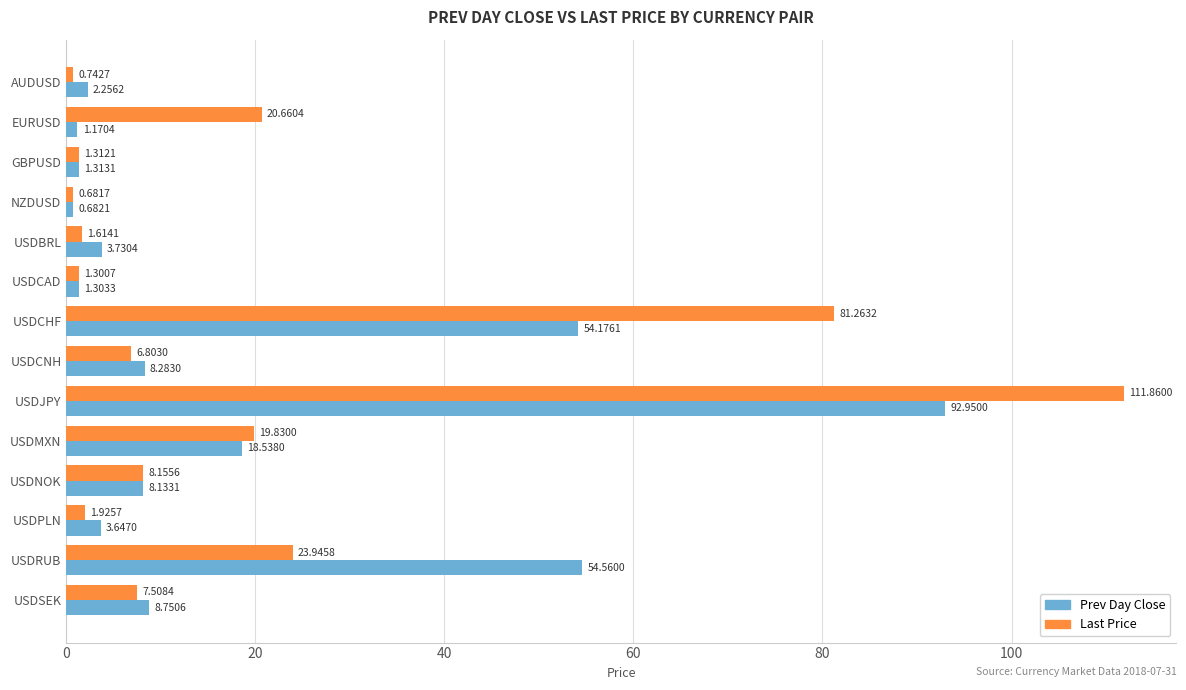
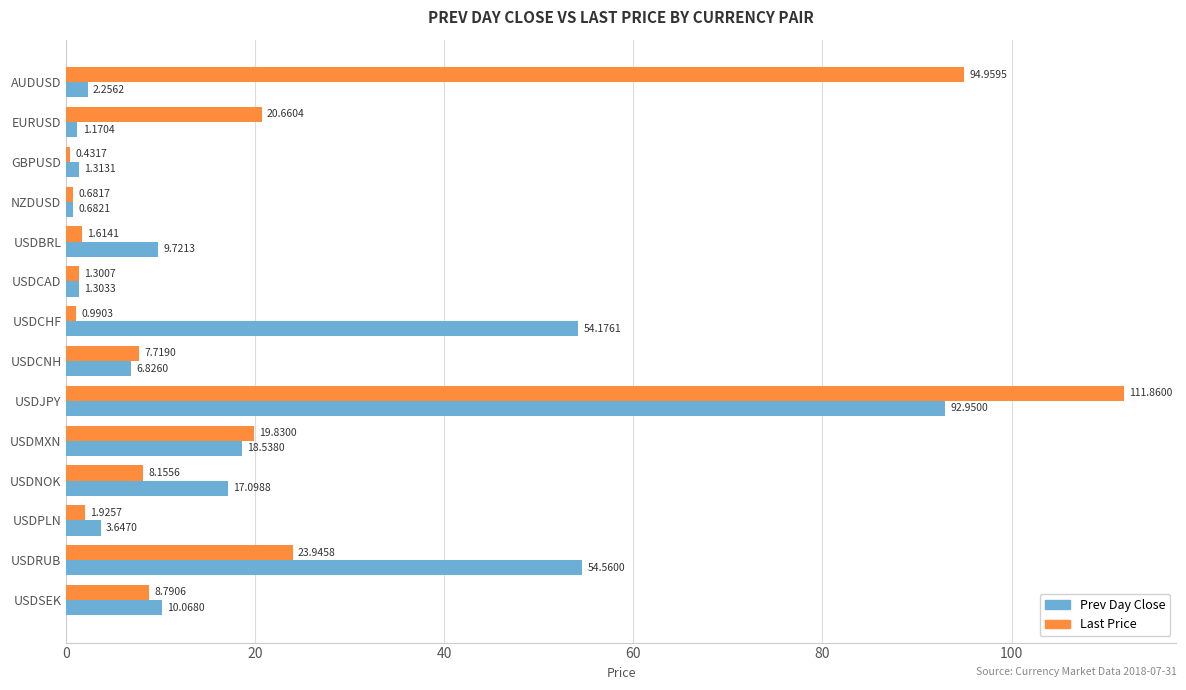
Last Price, AUDUSD: 0.7427 -> 94.9595
Last Price, GBPUSD: 1.3121 -> 0.4317
Prev Day Close, USDBRL: 3.7304 -> 9.7213
Last Price, USDCHF: 81.2632 -> 0.9903
Last Price, USDCNH: 6.8030 -> 7.7190
Prev Day Close, USDCNH: 8.2830 -> 6.8260
Prev Day Close, USDNOK: 8.1331 -> 17.0988
Last Price, USDSEK: 7.5084 -> 8.7906
Prev Day Close, USDSEK: 8.7506 -> 10.0680
